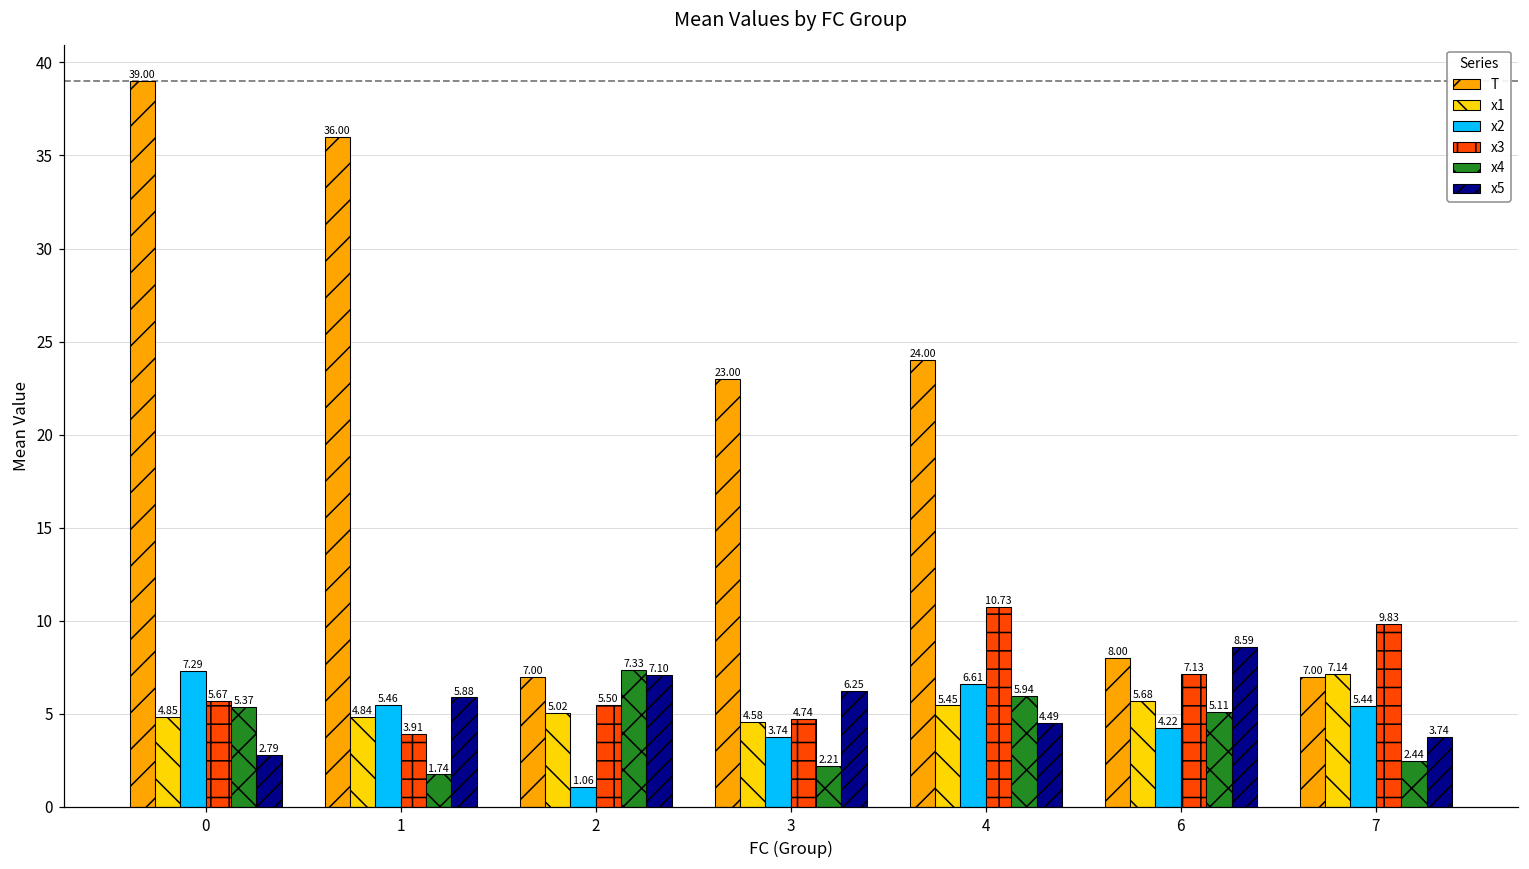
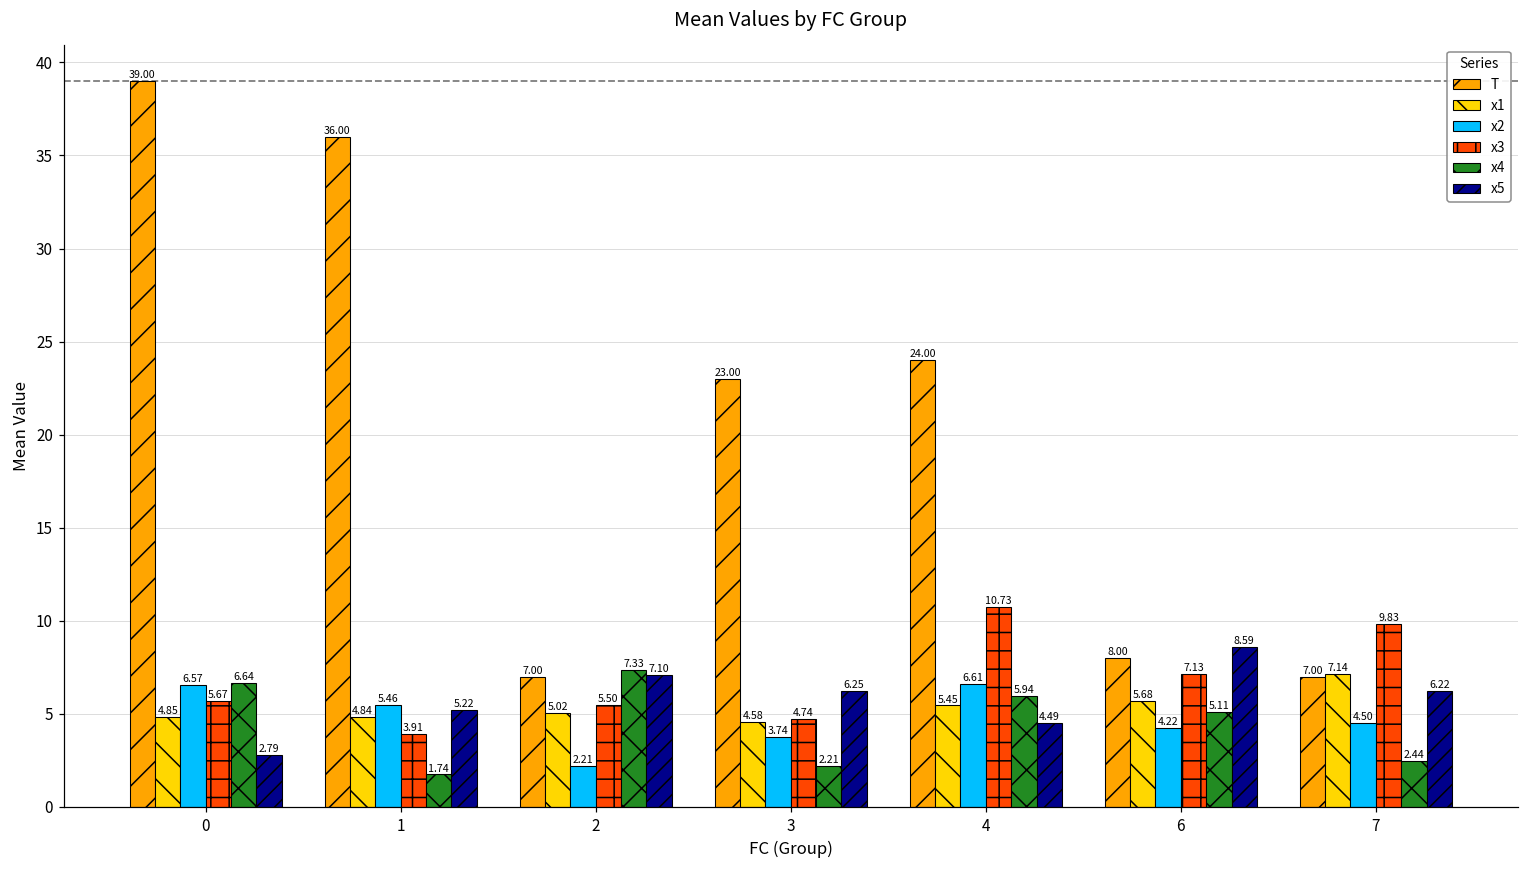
x2, 0: 7.29 -> 6.57
x4, 0: 5.37 -> 6.64
x5, 1: 5.88 -> 5.22
x2, 2: 1.06 -> 2.21
x2, 7: 5.44 -> 4.50
x5, 7: 3.74 -> 6.22
